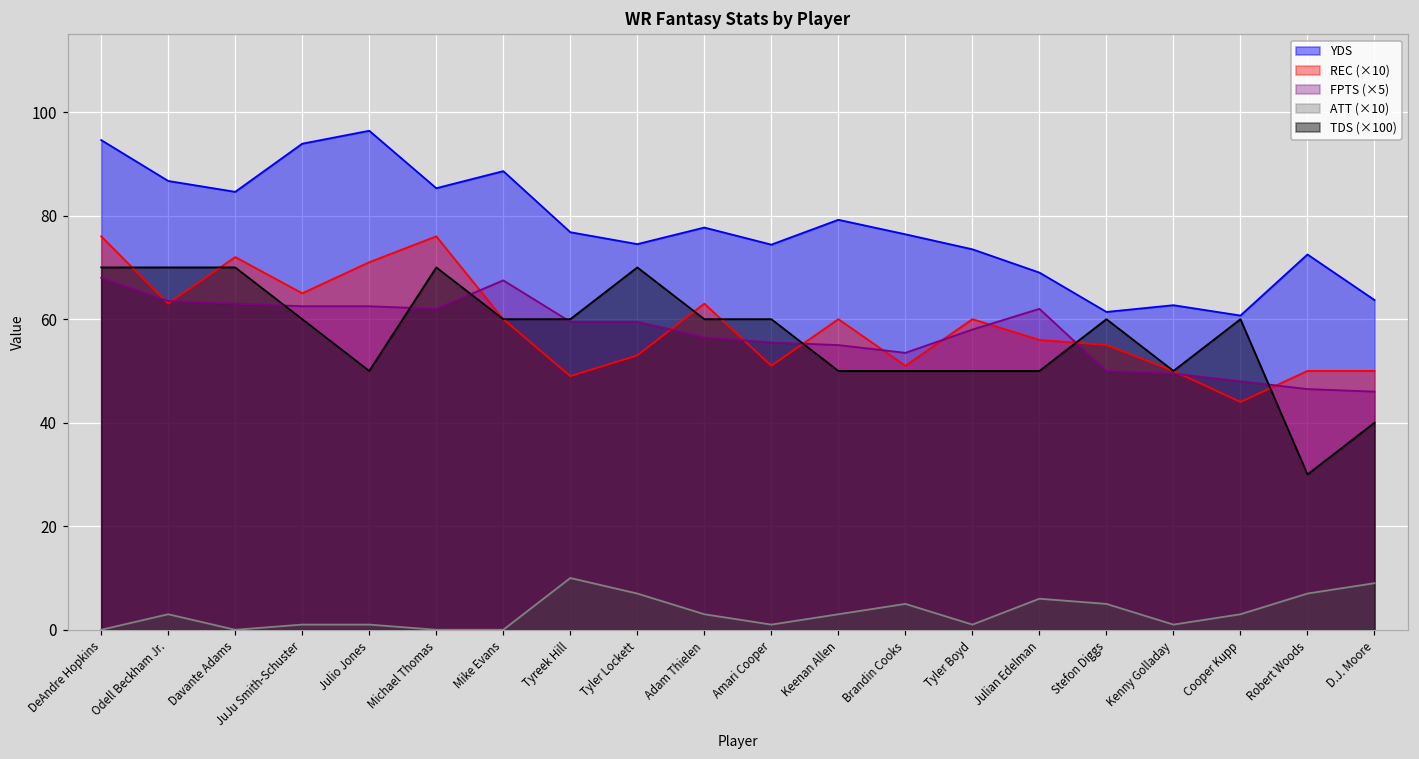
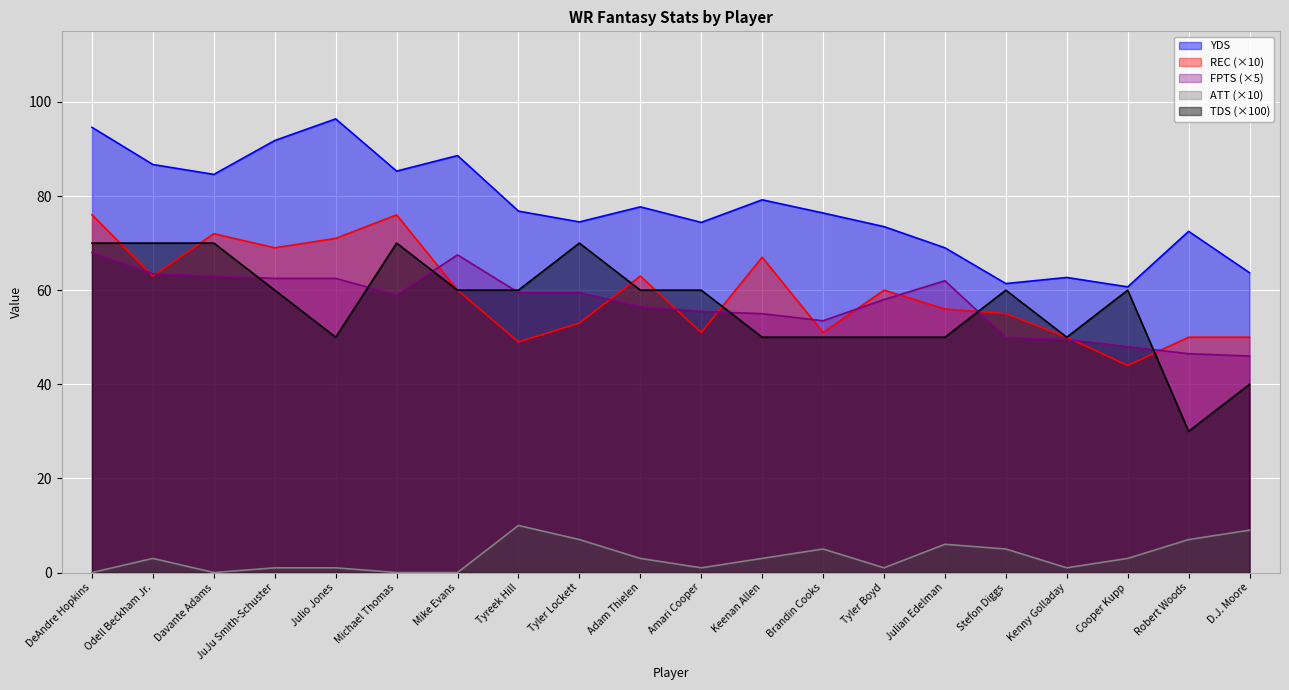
YDS, JuJu Smith-Schuster: 94 -> 92
REC (×10), JuJu Smith-Schuster: 65 -> 69
FPTS (×5), Michael Thomas: 62 -> 59
REC (×10), Keenan Allen: 60 -> 67
